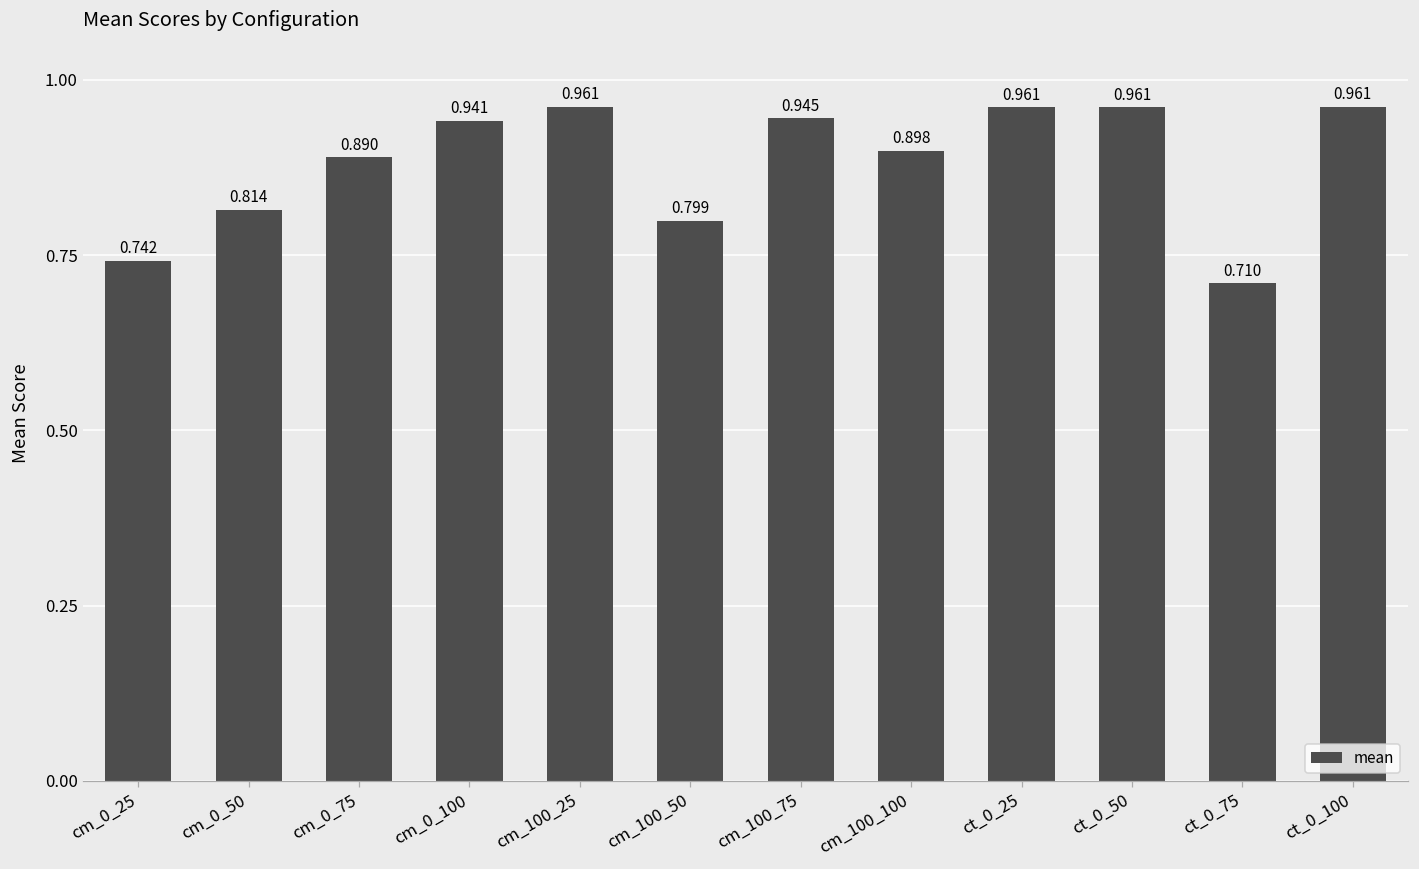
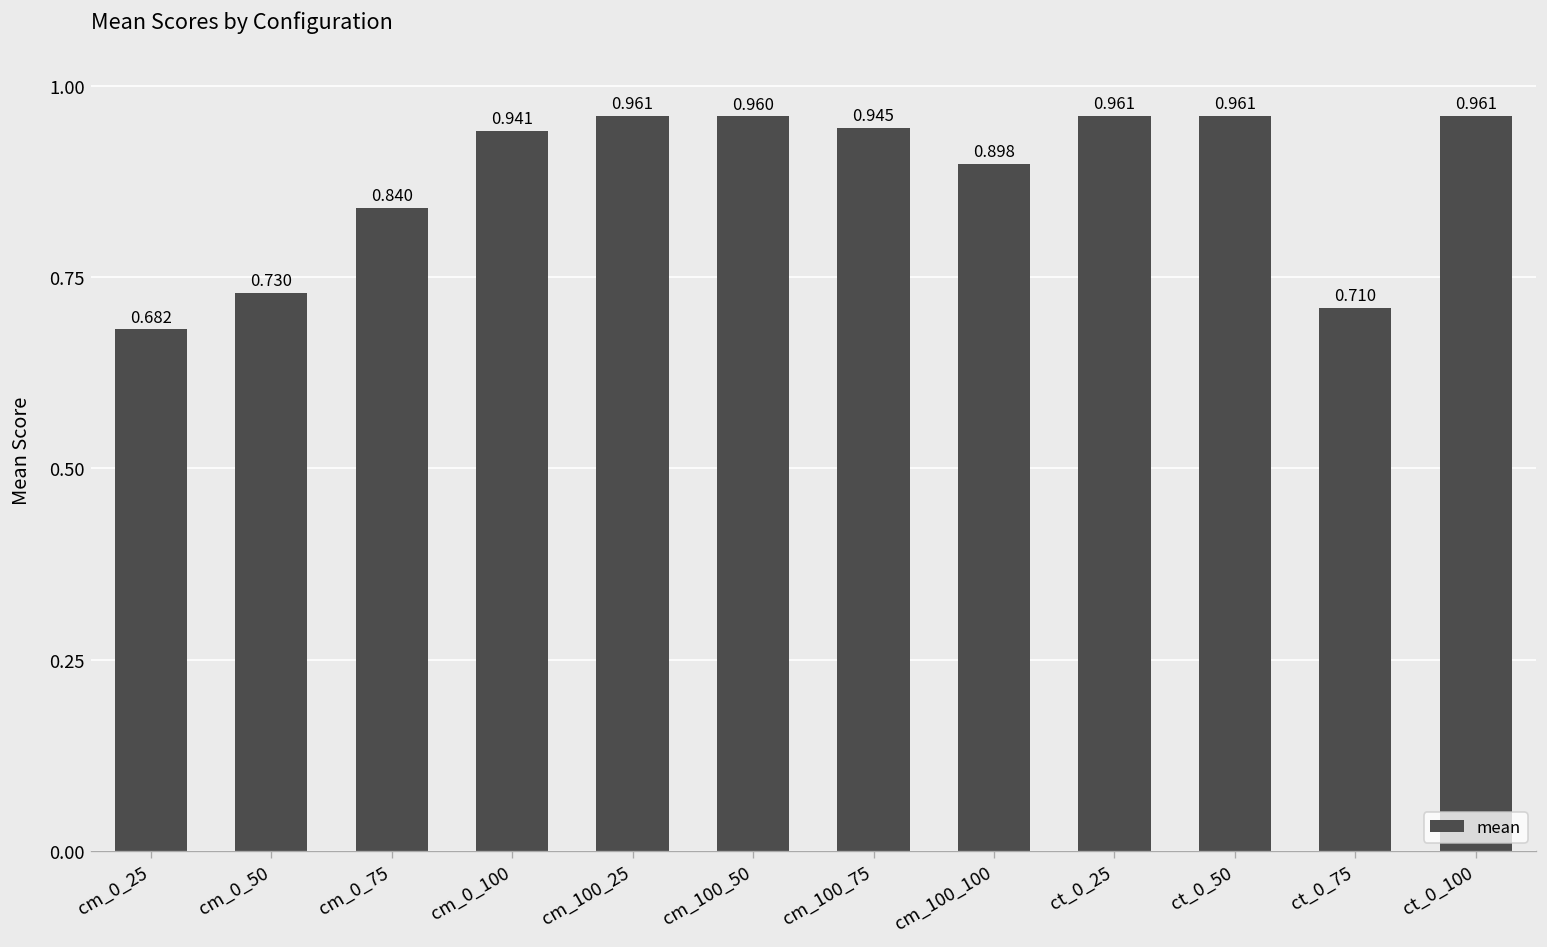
cm_0_25: 0.742 -> 0.682
cm_0_50: 0.814 -> 0.730
cm_0_75: 0.890 -> 0.840
cm_100_50: 0.799 -> 0.960
